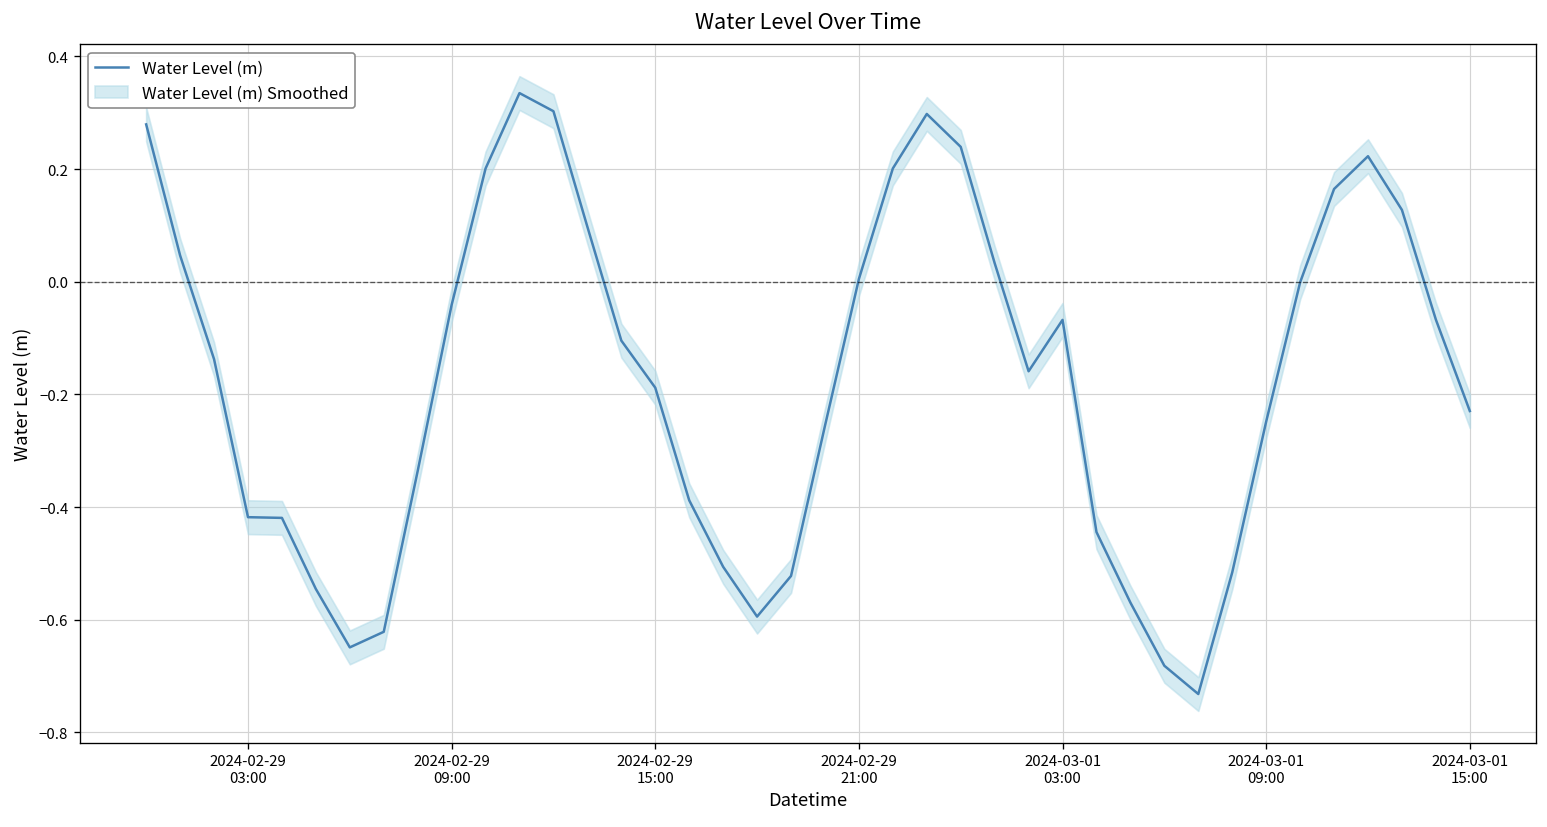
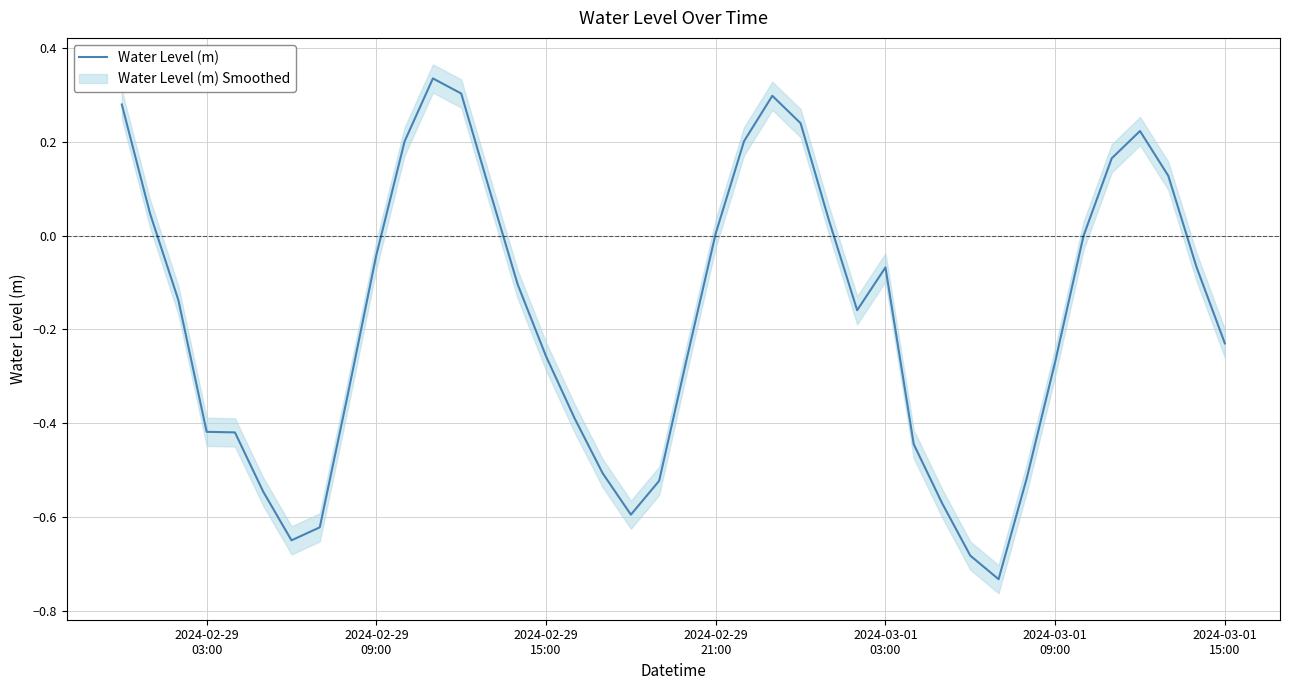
Water Level (m), 2024-02-29 15:00: -0.19 -> -0.26
Water Level (m), 2024-03-01 09:00: -0.25 -> -0.27
